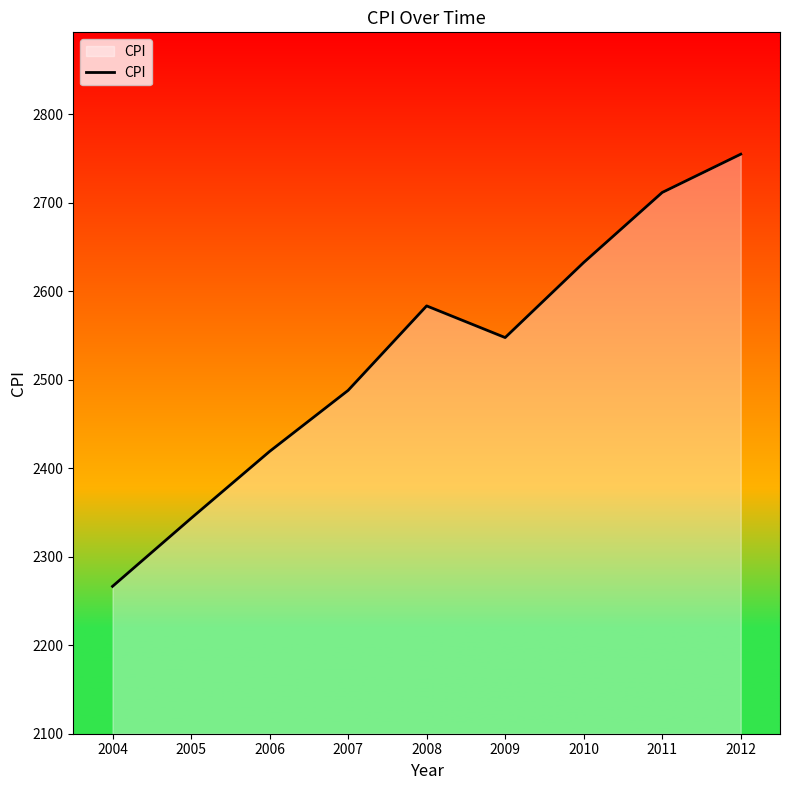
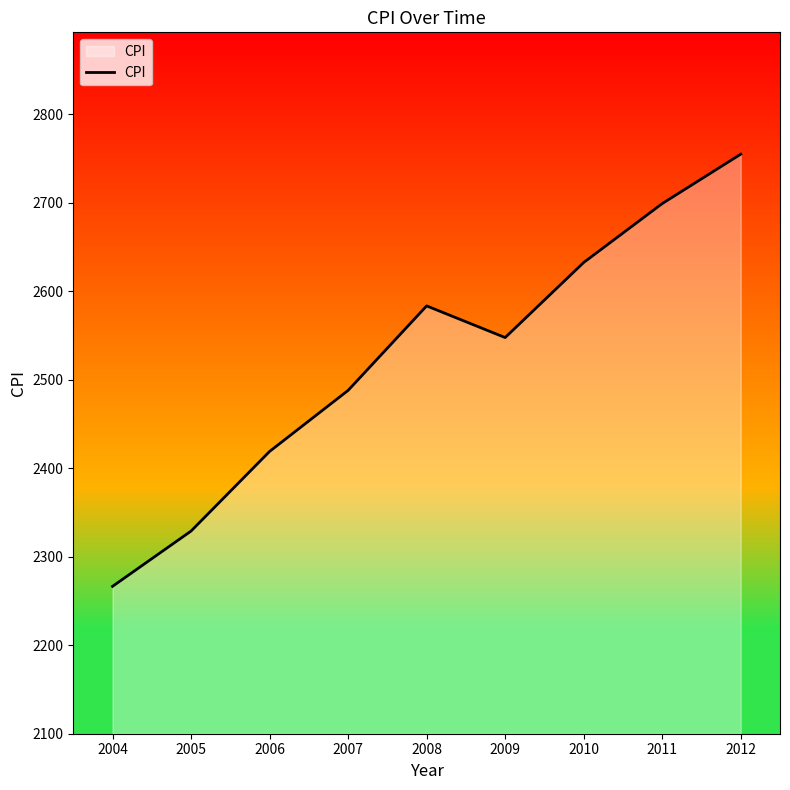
2005: 2340 -> 2330
2011: 2710 -> 2700
